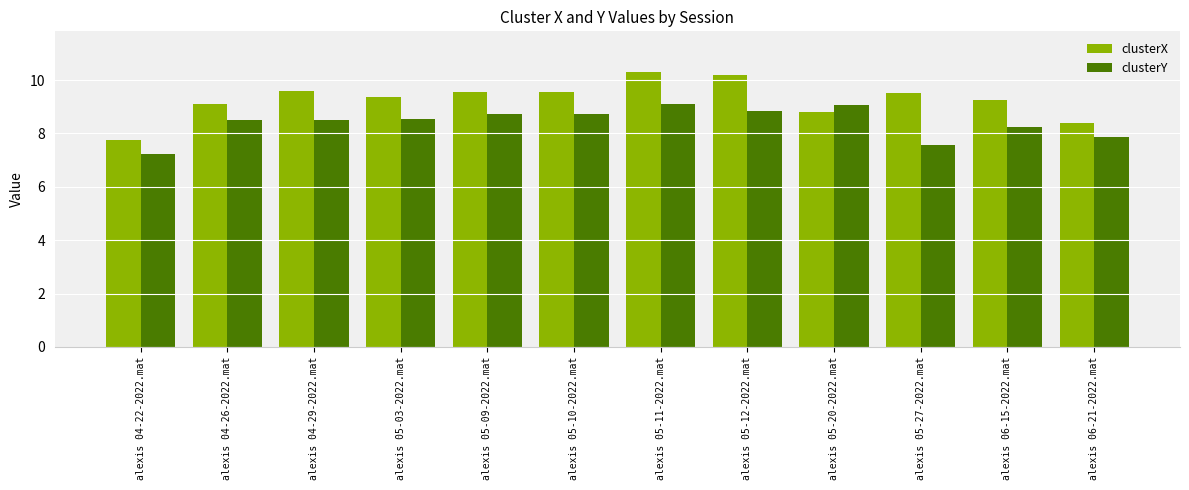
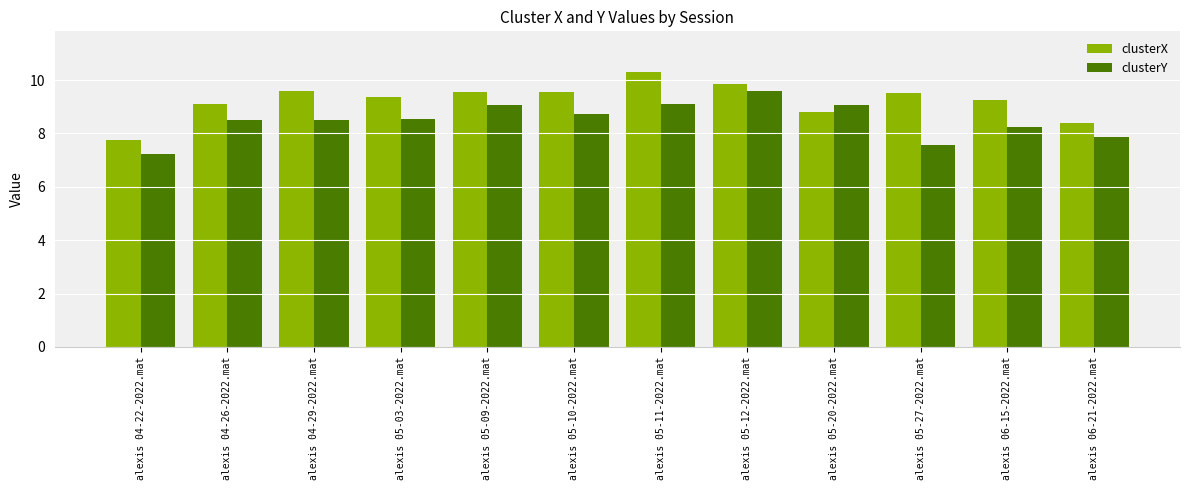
clusterY, alexis 05-09-2022.mat: 8.7 -> 9.1
clusterX, alexis 05-12-2022.mat: 10.2 -> 9.9
clusterY, alexis 05-12-2022.mat: 8.8 -> 9.6
